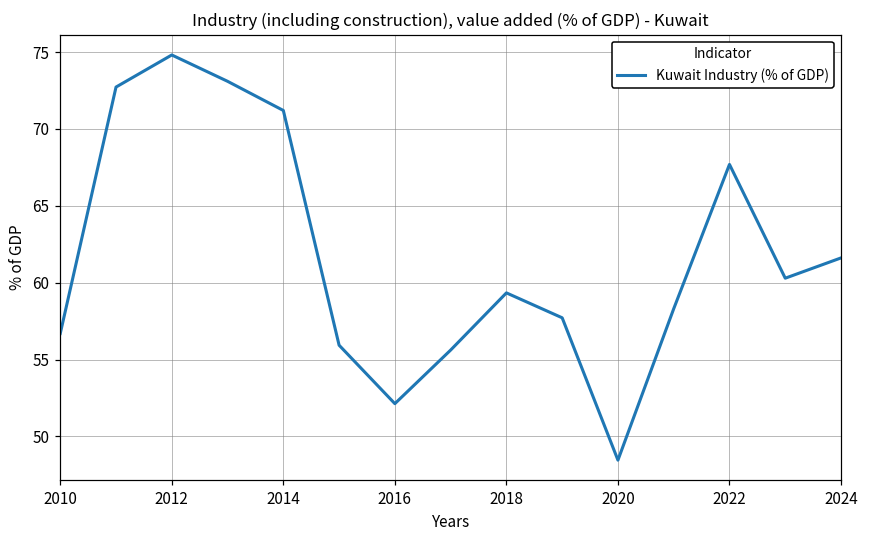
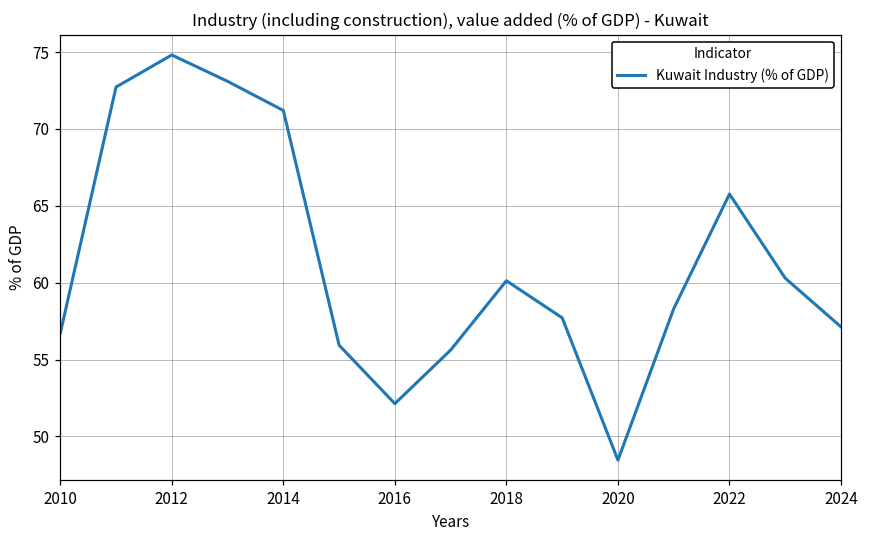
2018: 59.3 -> 60.1
2022: 67.7 -> 65.8
2024: 61.6 -> 57.1
